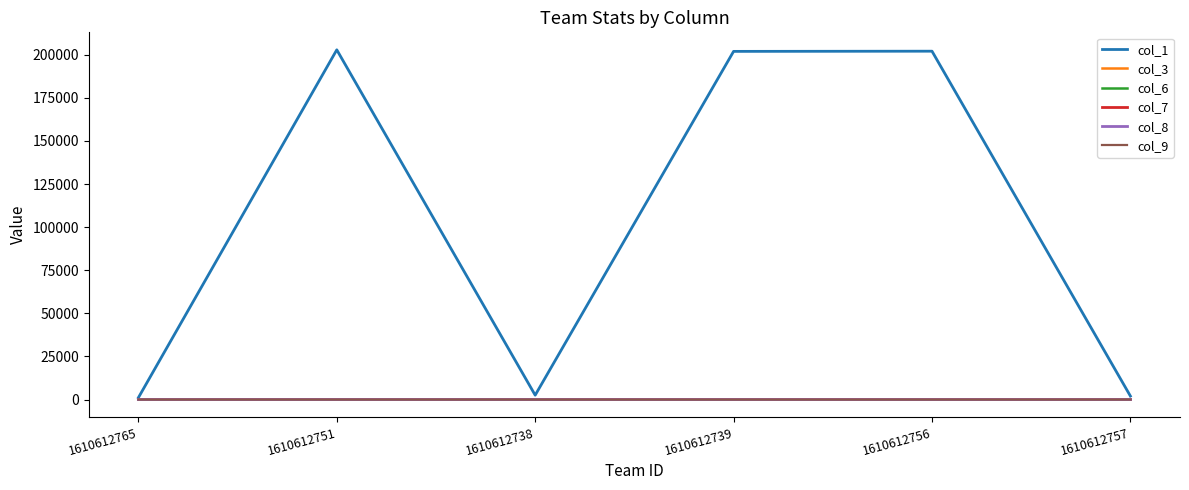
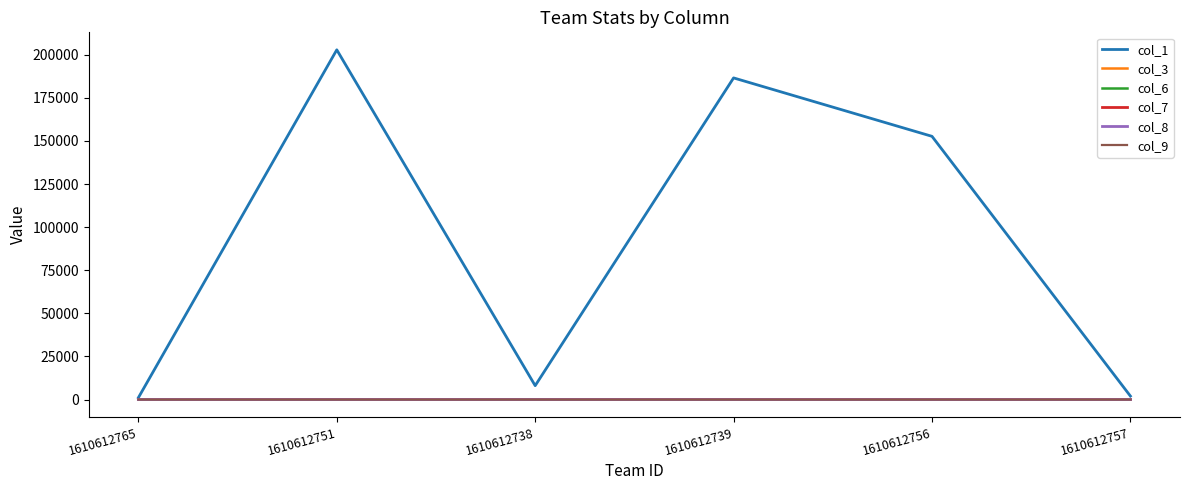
col_1, 1610612738: 3000 -> 8000
col_1, 1610612739: 202000 -> 187000
col_1, 1610612756: 202000 -> 153000
